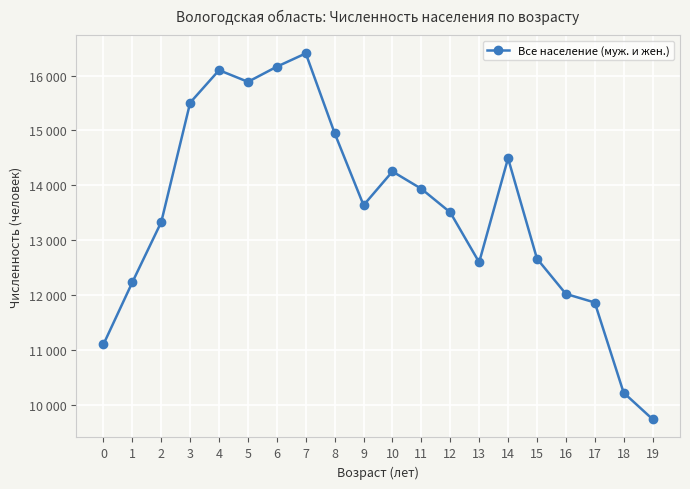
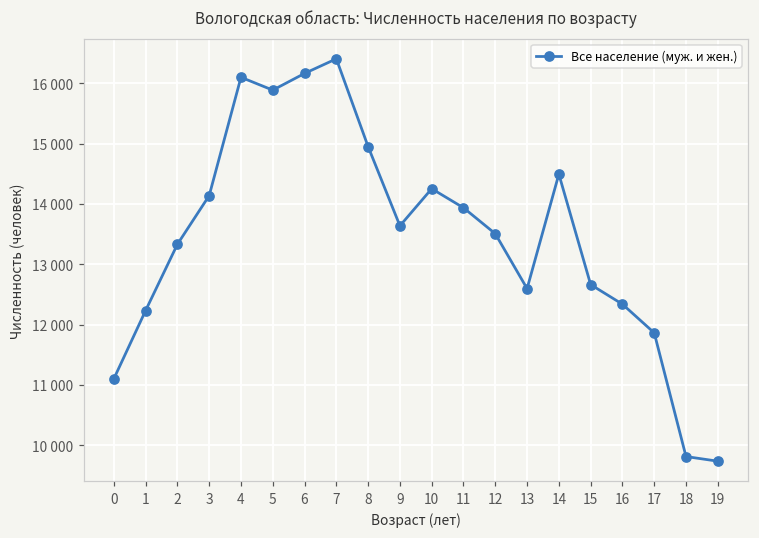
3: 15500 -> 14100
16: 12000 -> 12300
18: 10200 -> 9800
